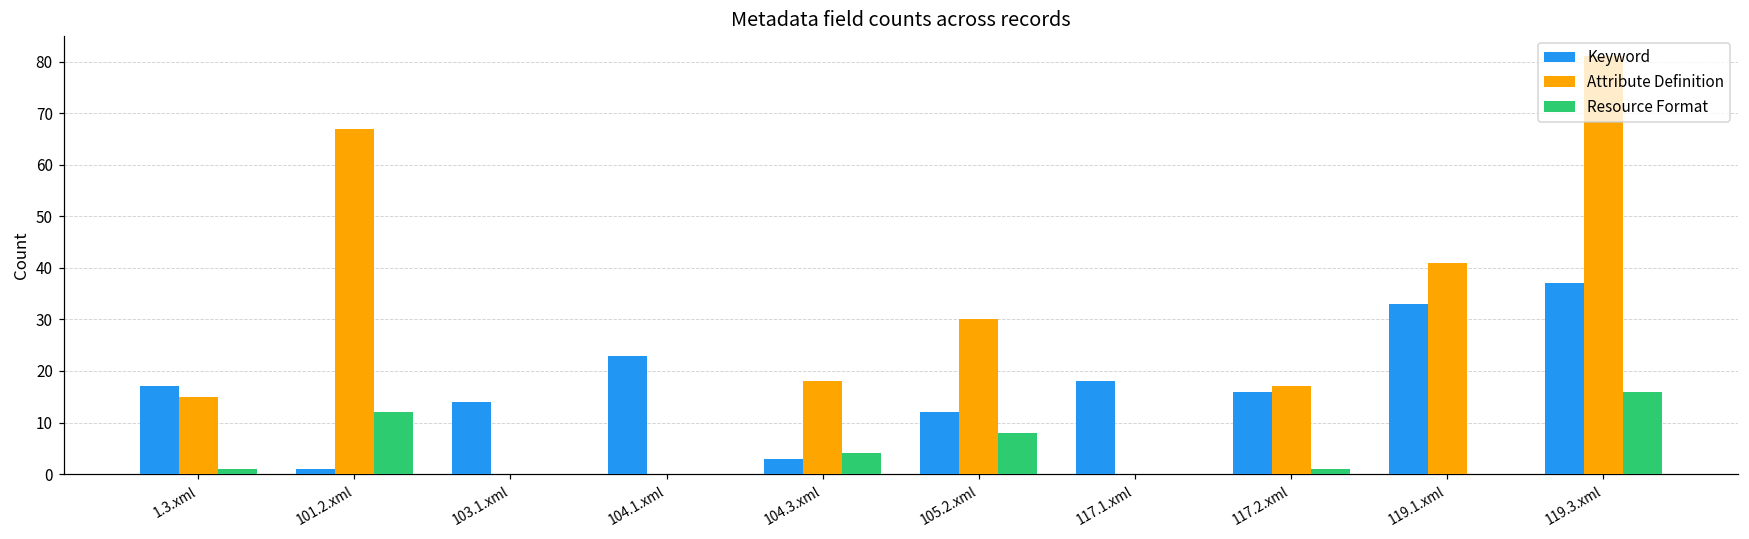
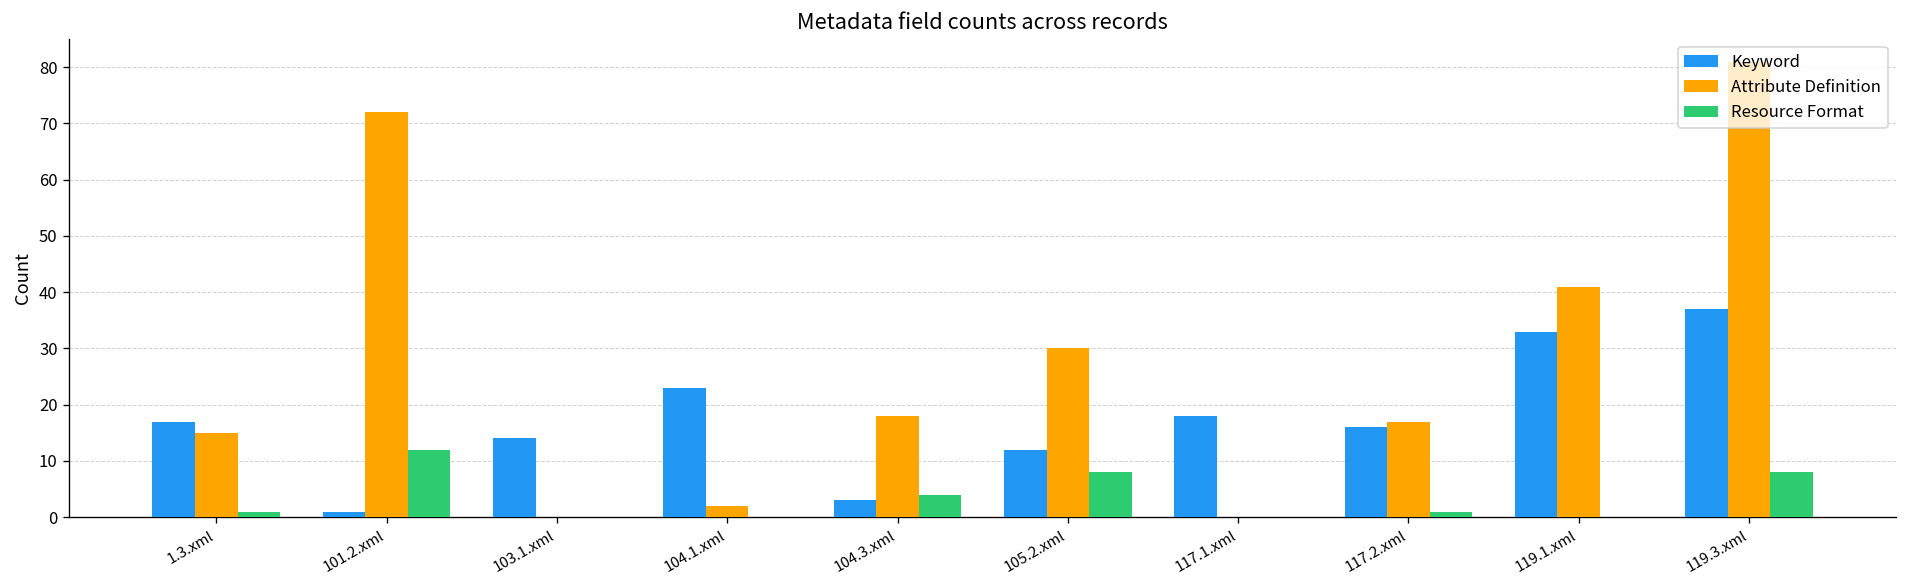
Attribute Definition, 101.2.xml: 67 -> 72
Attribute Definition, 104.1.xml: 0 -> 2
Resource Format, 119.3.xml: 16 -> 8
